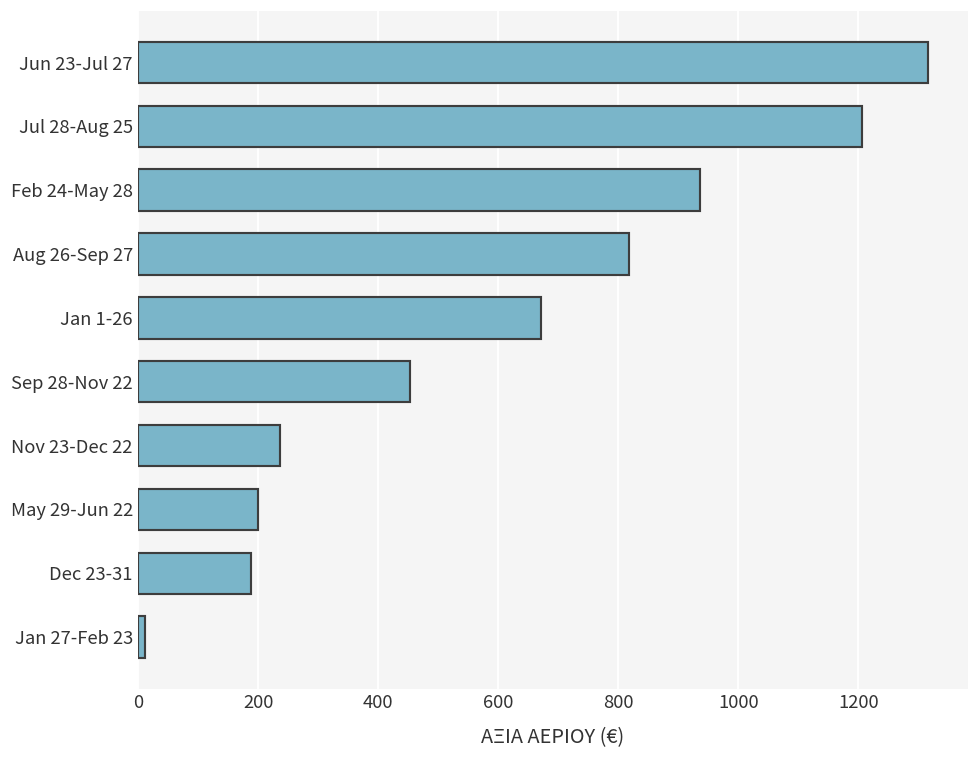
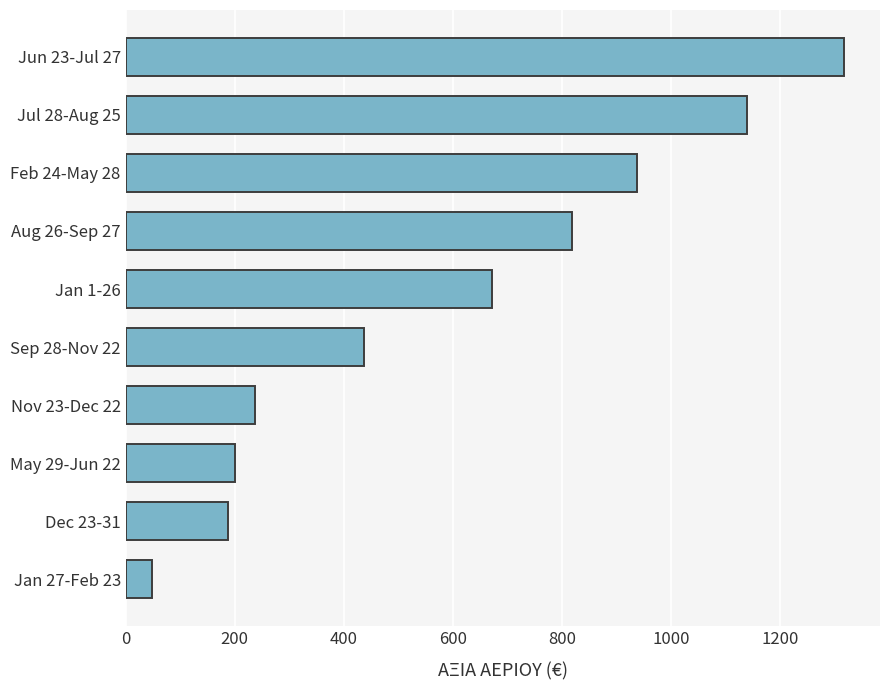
Jul 28-Aug 25: 1210 -> 1140
Sep 28-Nov 22: 450 -> 440
Jan 27-Feb 23: 10 -> 50
